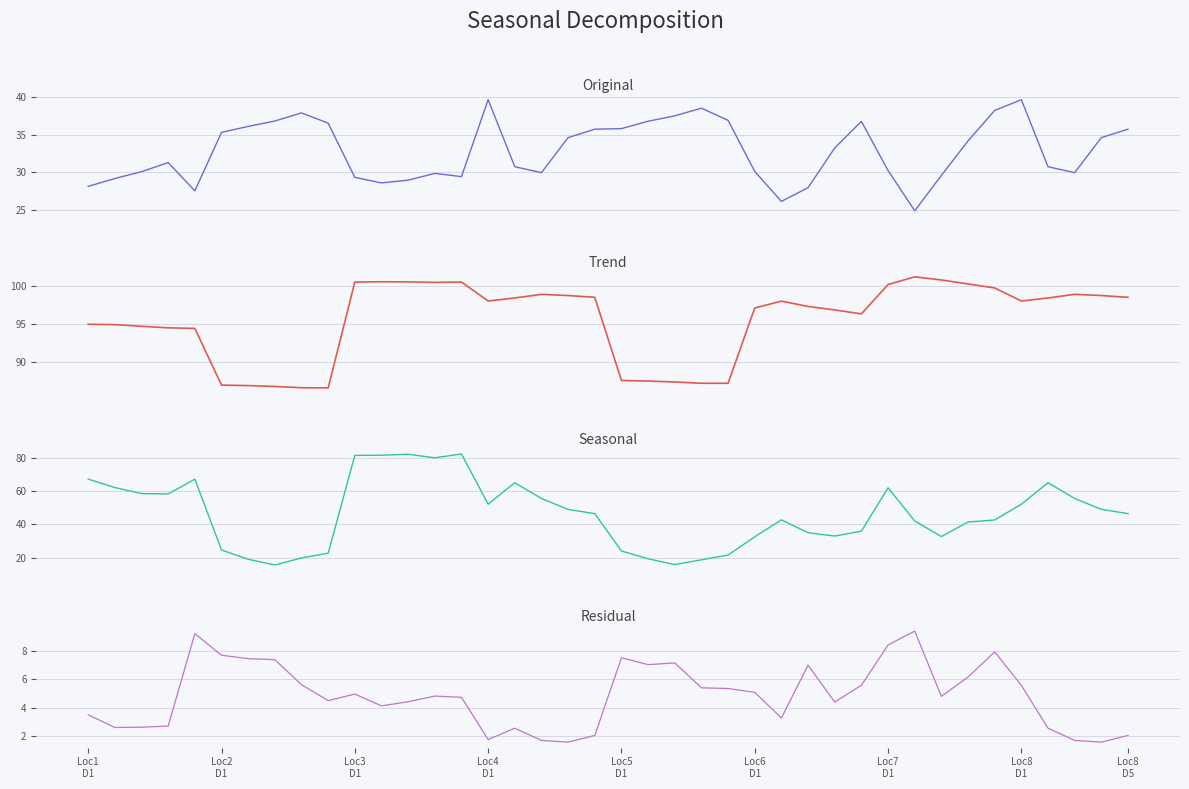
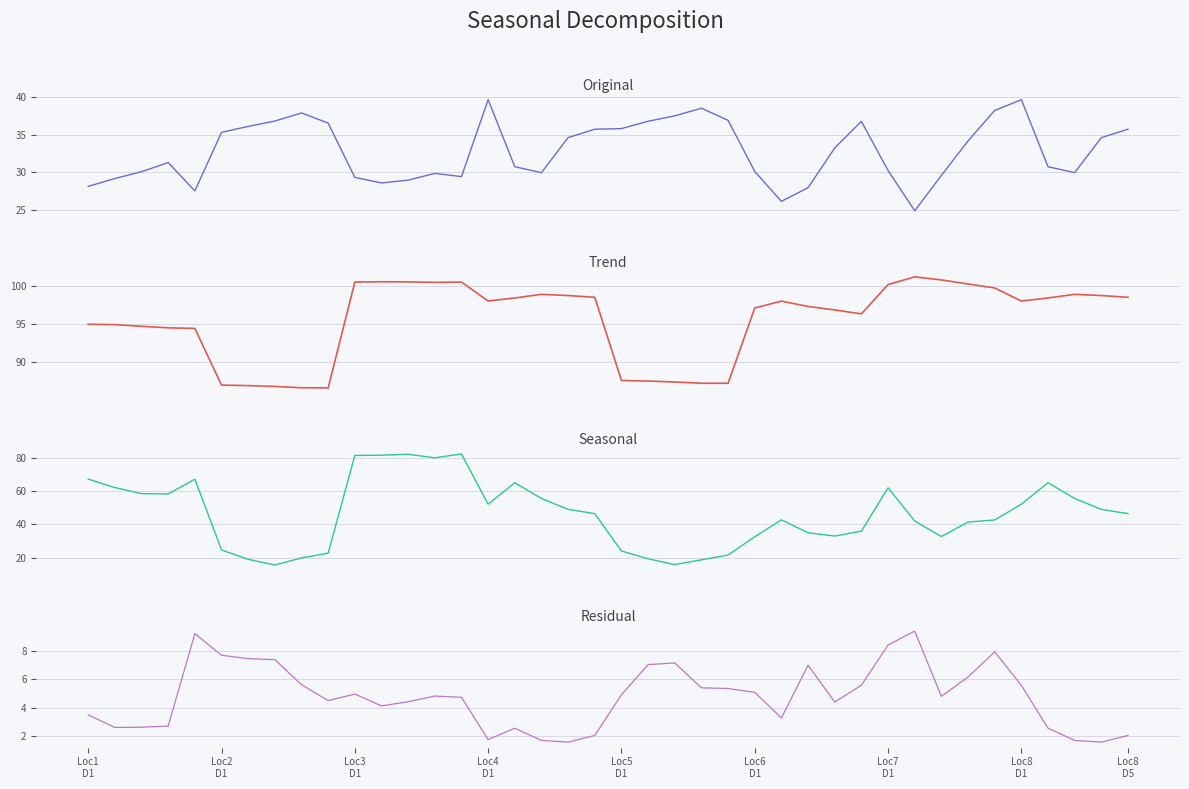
Residual, Loc5 D1: 7.5 -> 4.9
